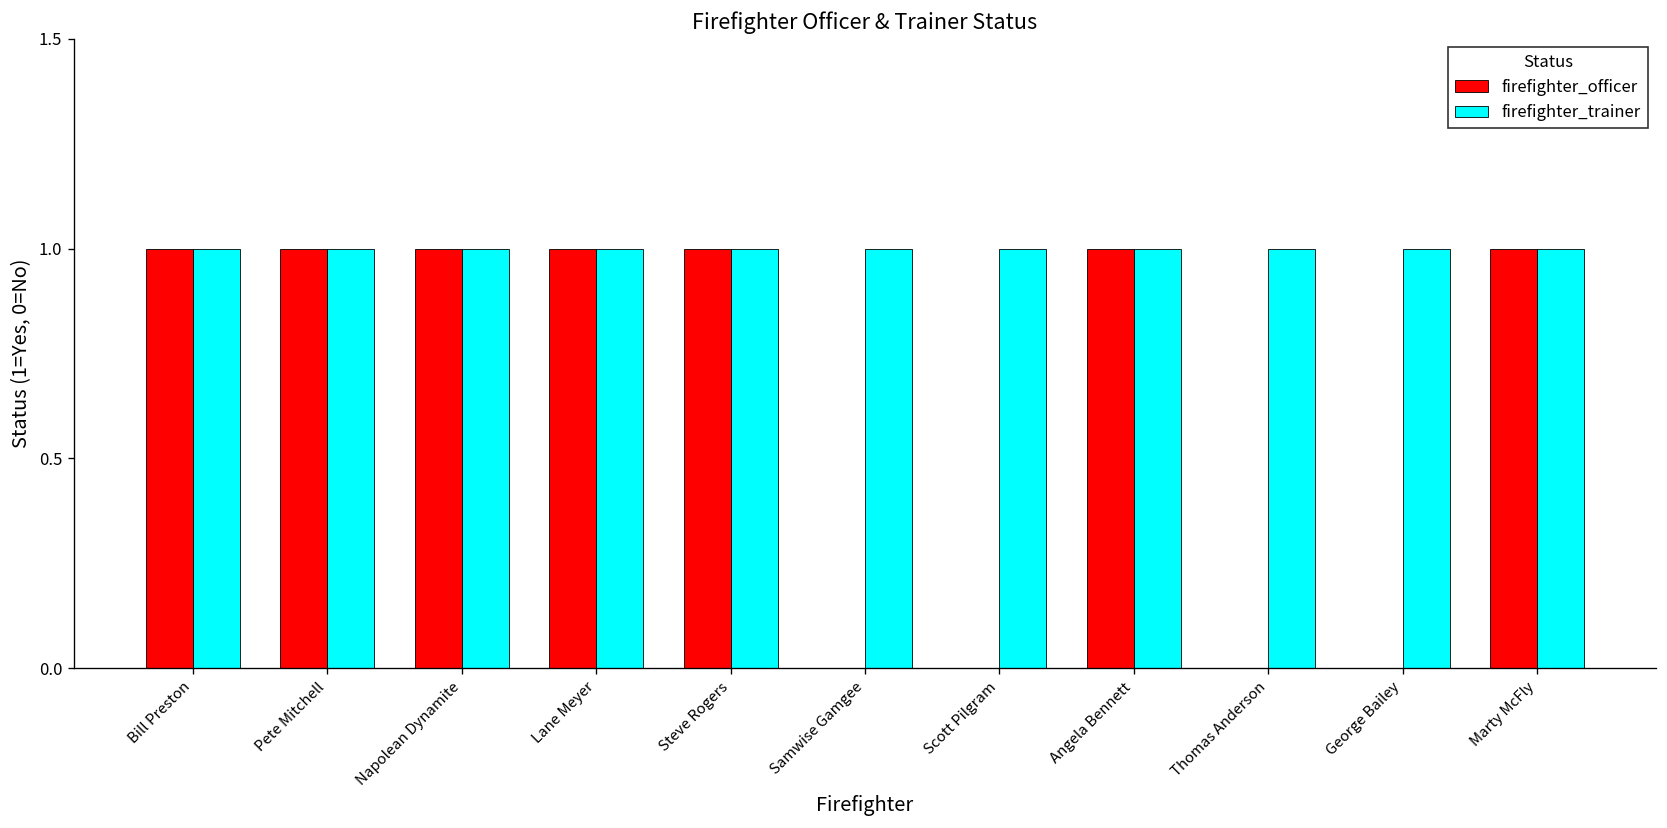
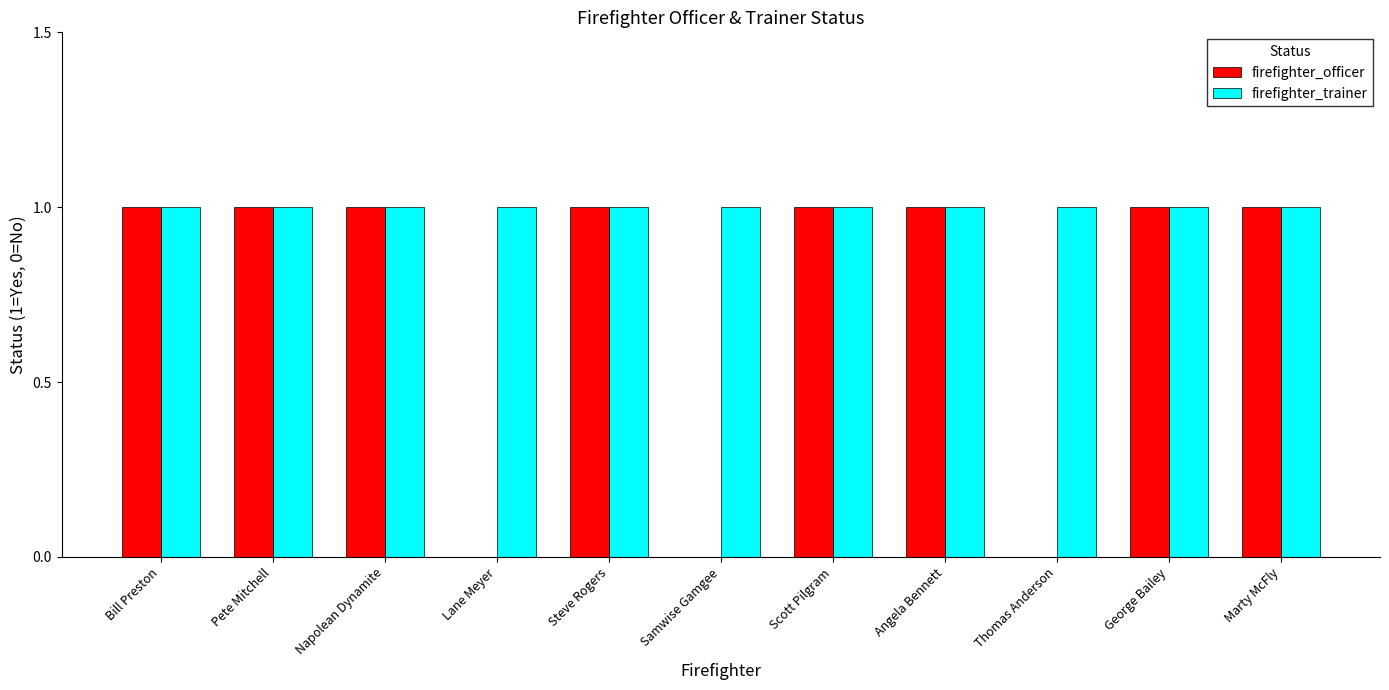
firefighter_officer, Lane Meyer: 1 -> 0
firefighter_officer, Scott Pilgram: 0 -> 1
firefighter_officer, George Bailey: 0 -> 1
